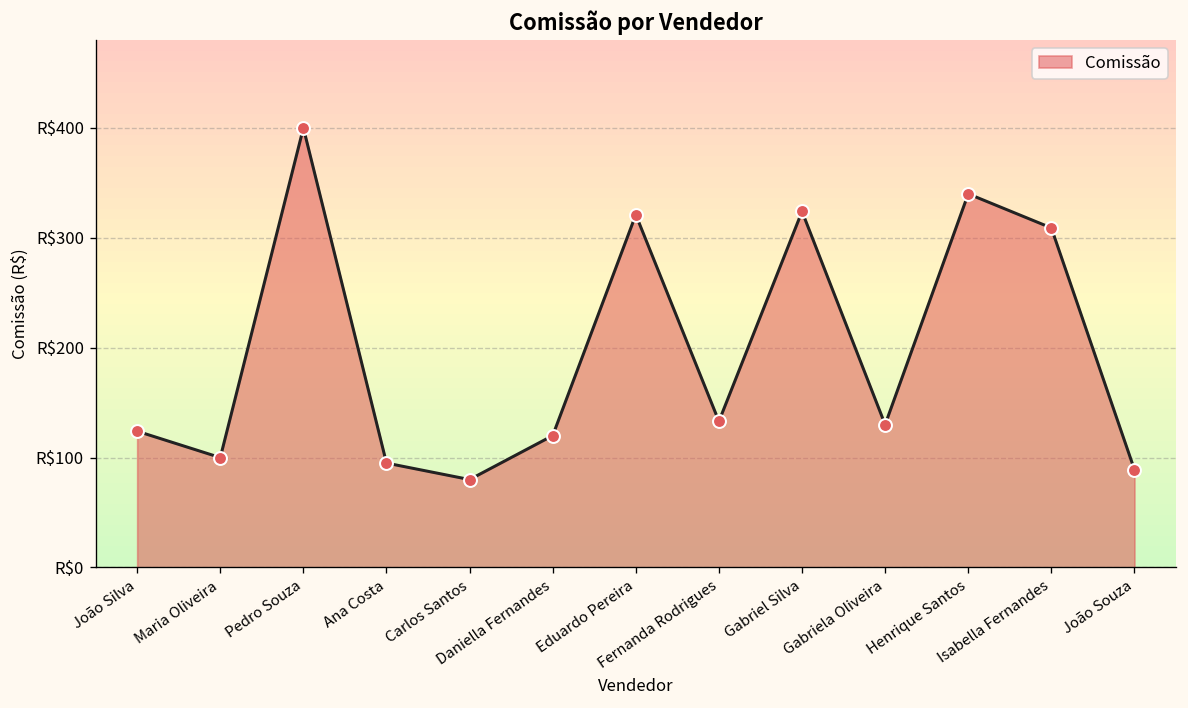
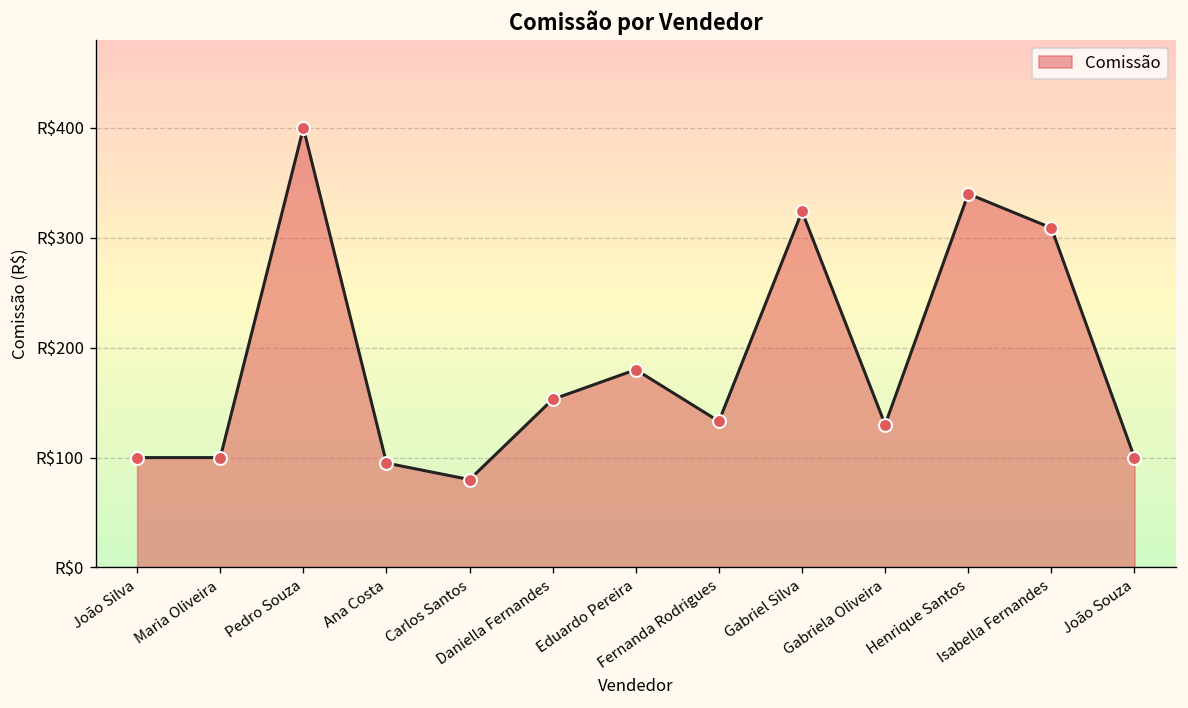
João Silva: R$120 -> R$100
Daniella Fernandes: R$120 -> R$150
Eduardo Pereira: R$320 -> R$180
João Souza: R$90 -> R$100
